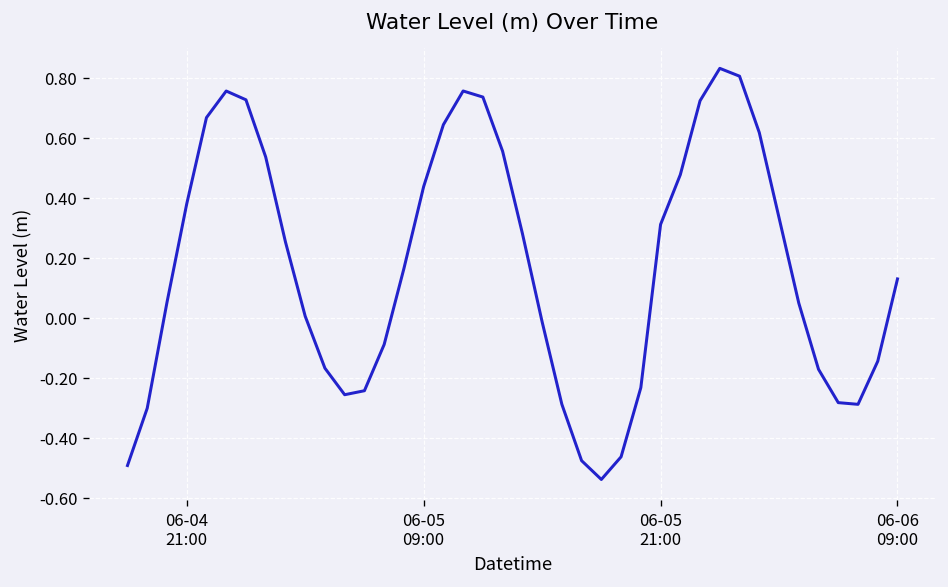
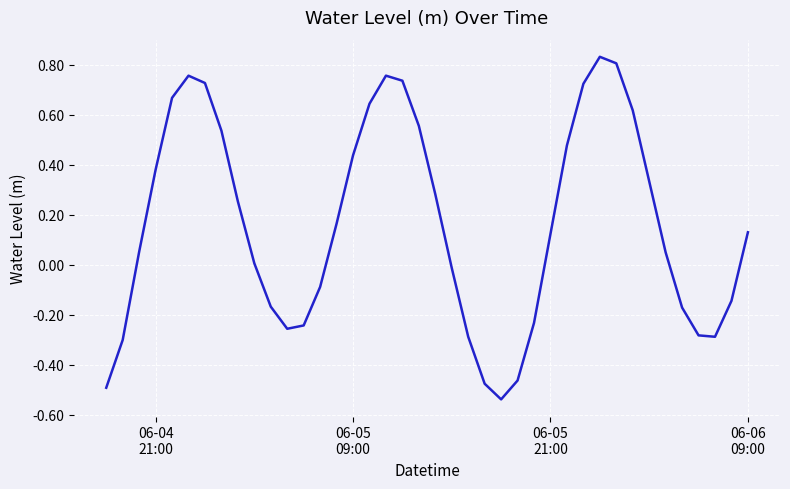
06-05 21:00: 0.31 -> 0.12
